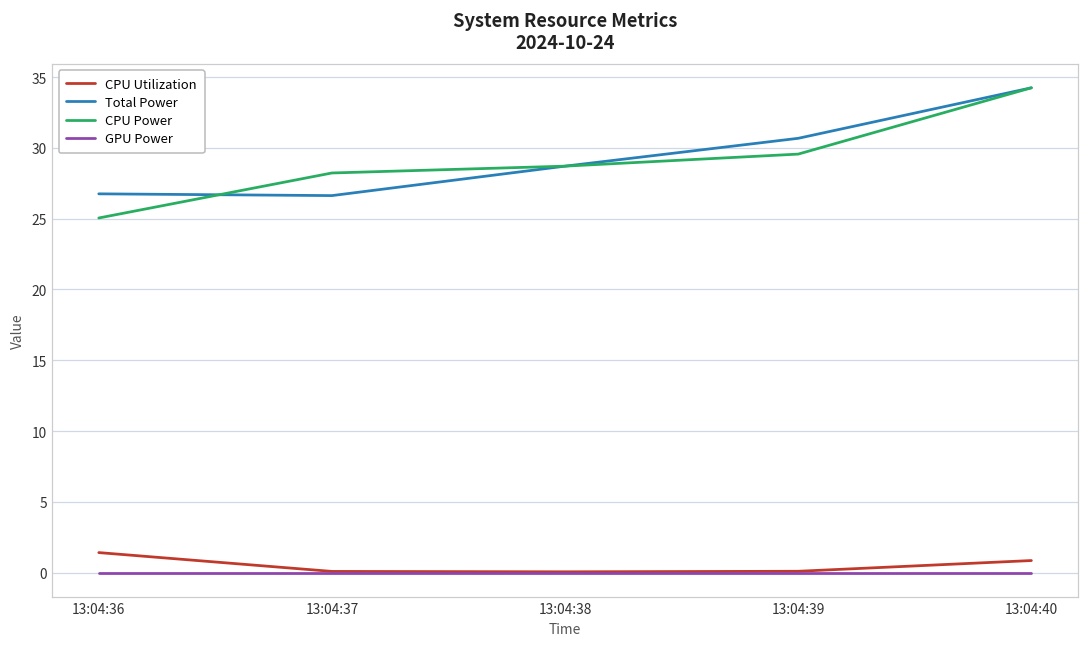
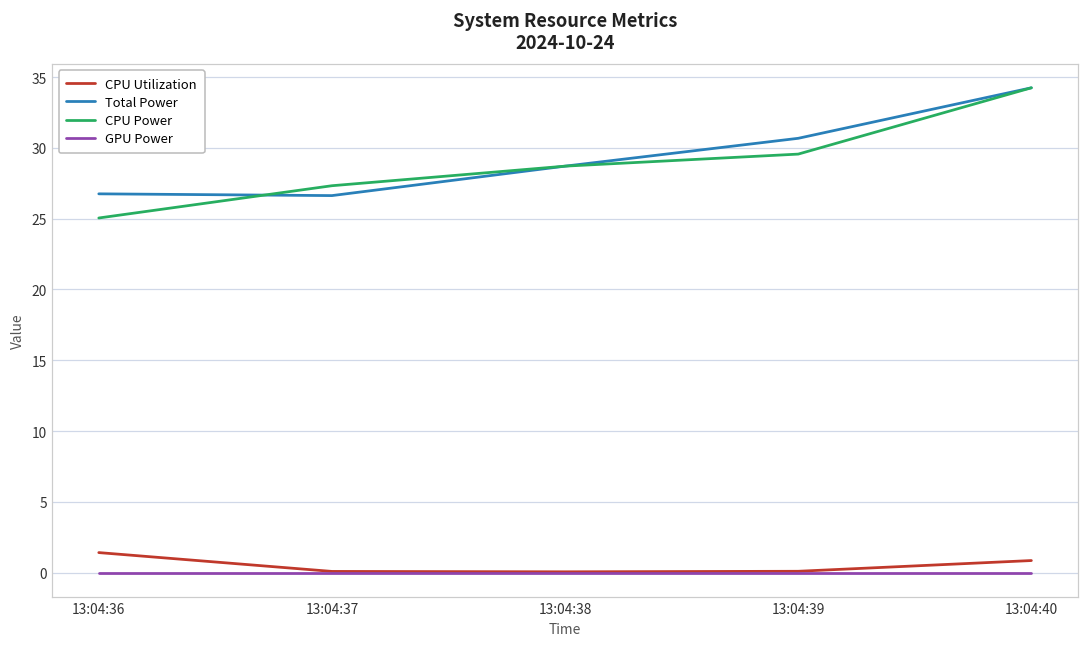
CPU Power, 13:04:37: 28.2 -> 27.3
